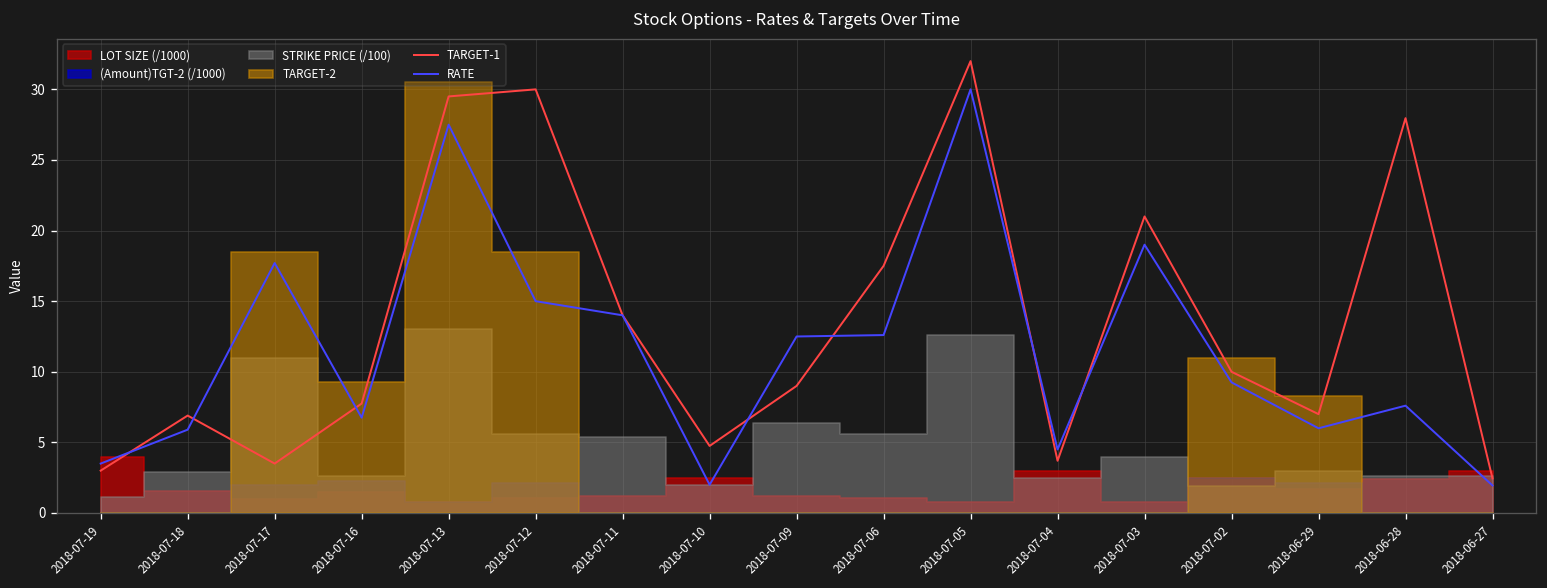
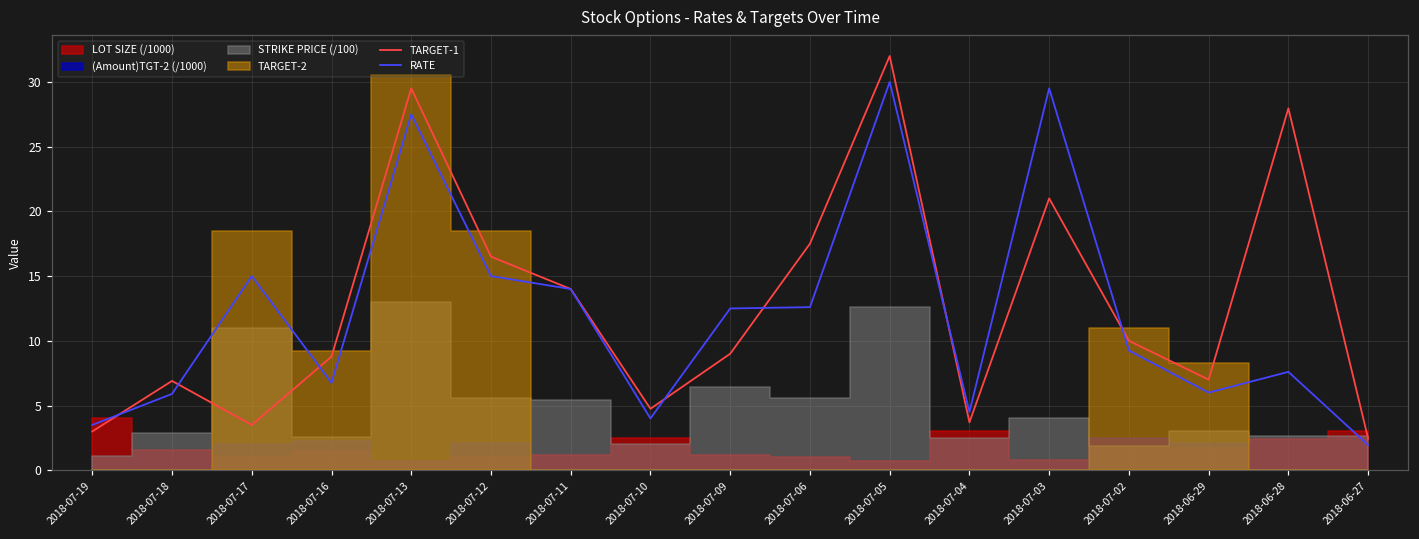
RATE, 2018-07-17: 17.7 -> 15.0
TARGET-1, 2018-07-16: 7.8 -> 8.8
TARGET-1, 2018-07-12: 30.0 -> 16.5
RATE, 2018-07-10: 2 -> 4
RATE, 2018-07-03: 19.0 -> 29.5
